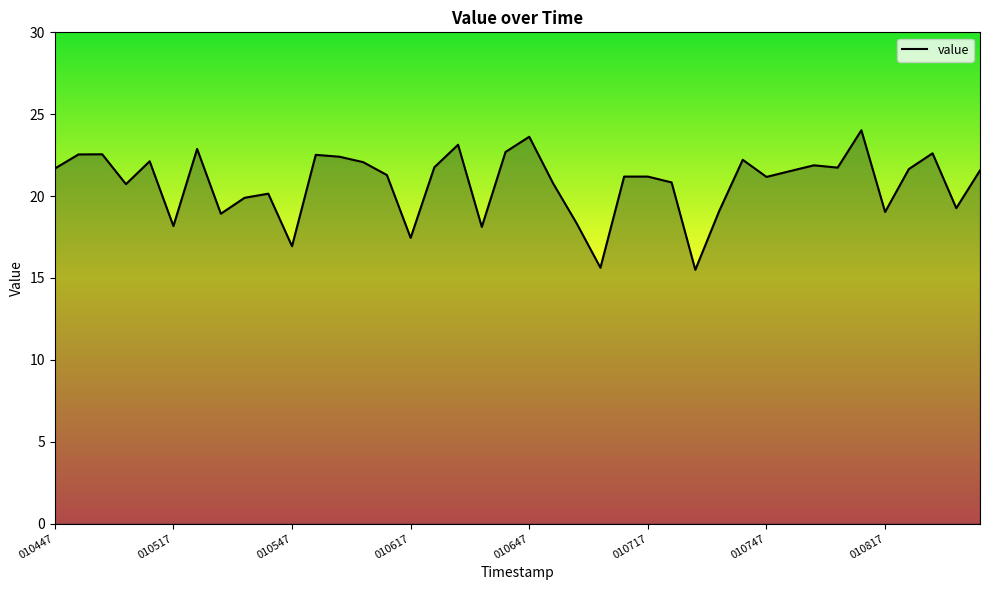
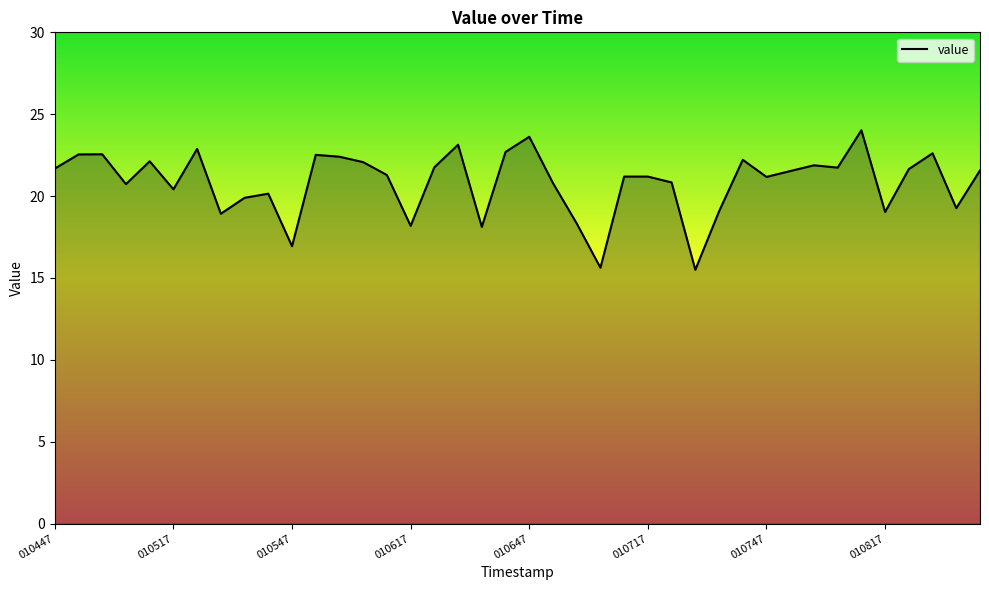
010517: 18.2 -> 20.4
010617: 17.4 -> 18.2
